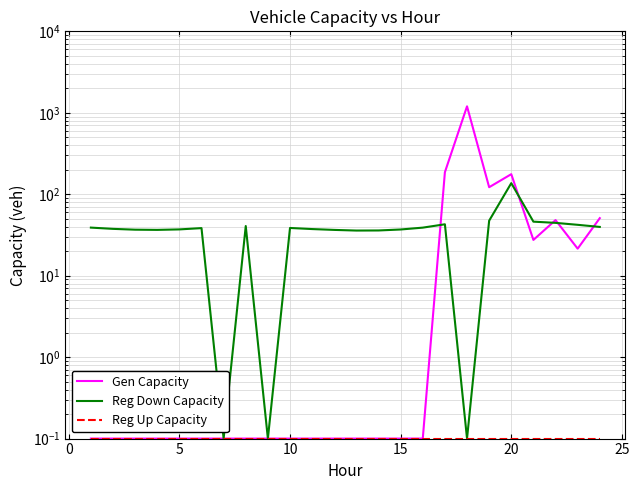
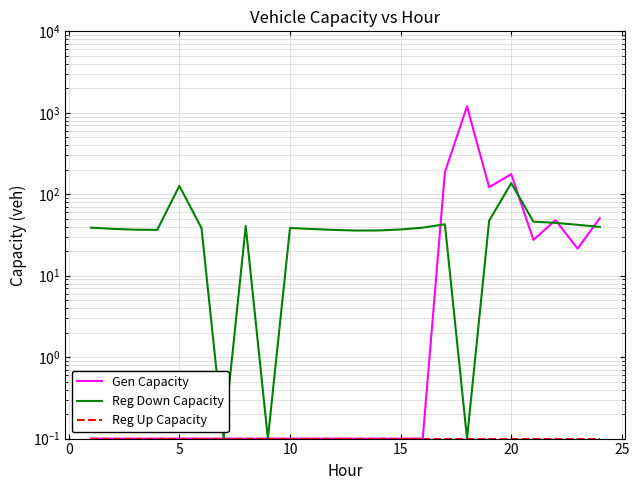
Reg Down Capacity, 5: 40 -> 130
